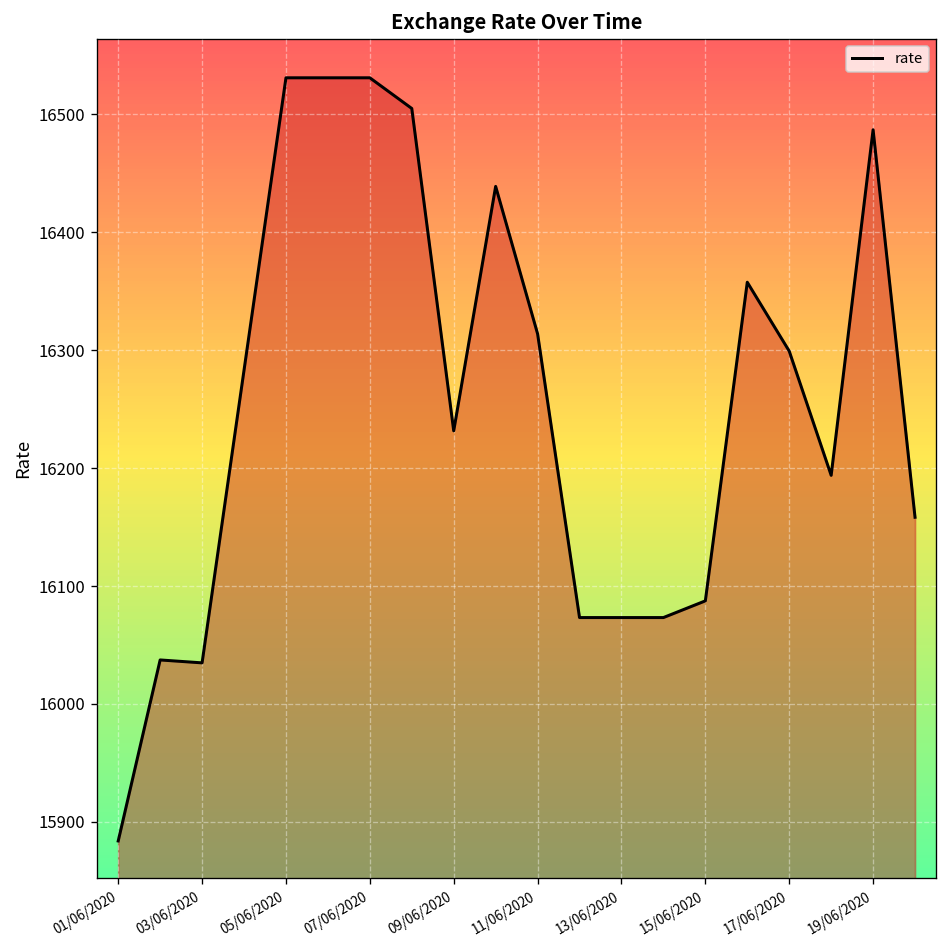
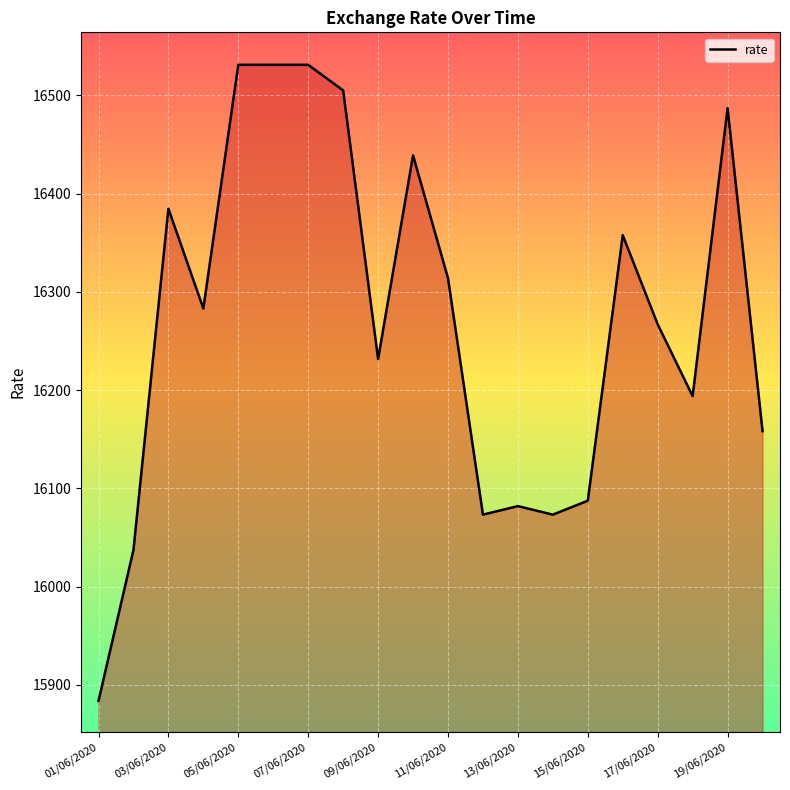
03/06/2020: 16030 -> 16380
13/06/2020: 16070 -> 16080
17/06/2020: 16300 -> 16270
